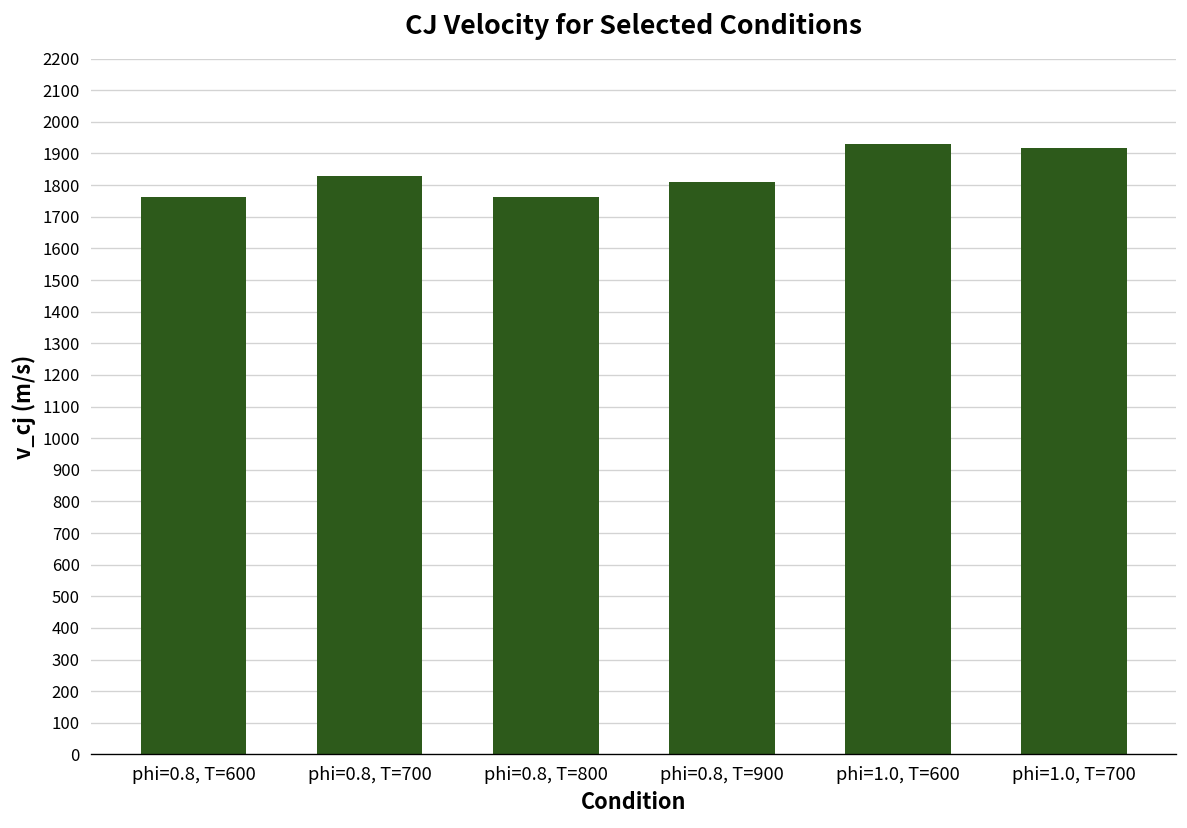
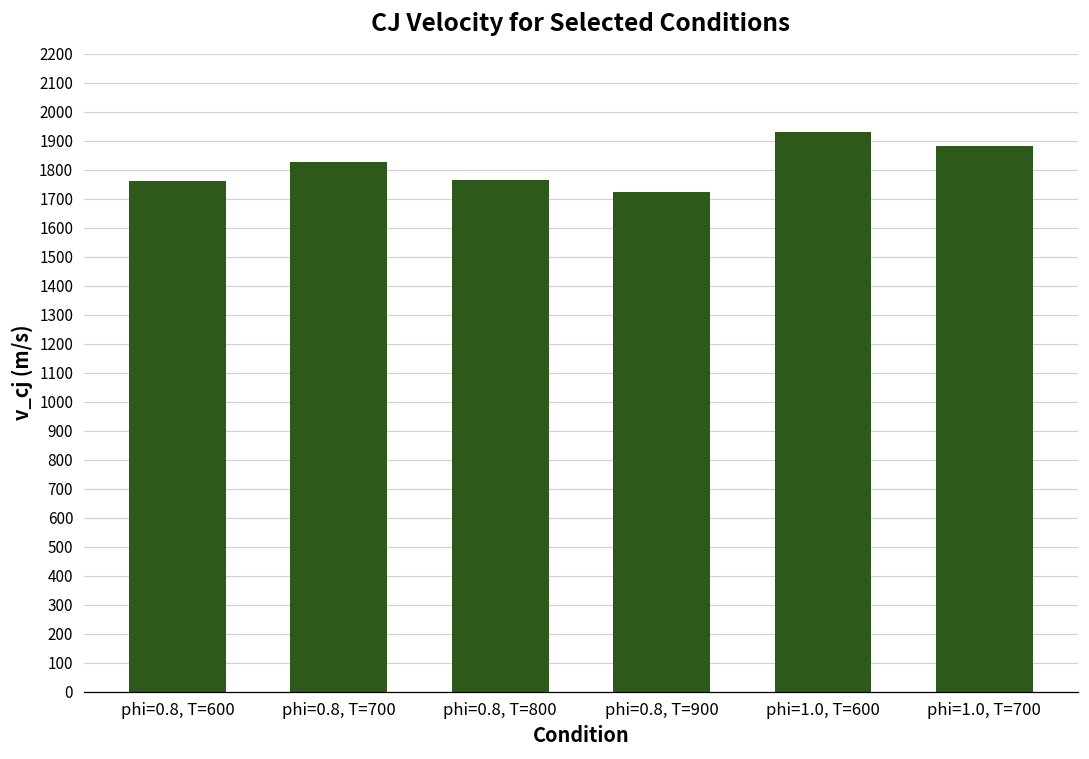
phi=0.8, T=900: 1810 -> 1720
phi=1.0, T=700: 1920 -> 1880
